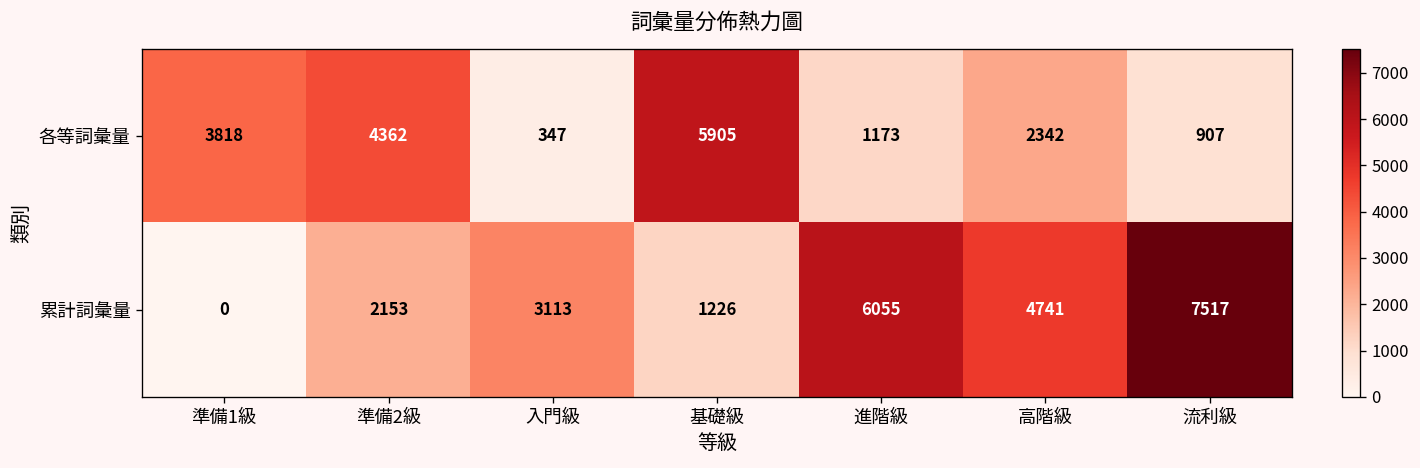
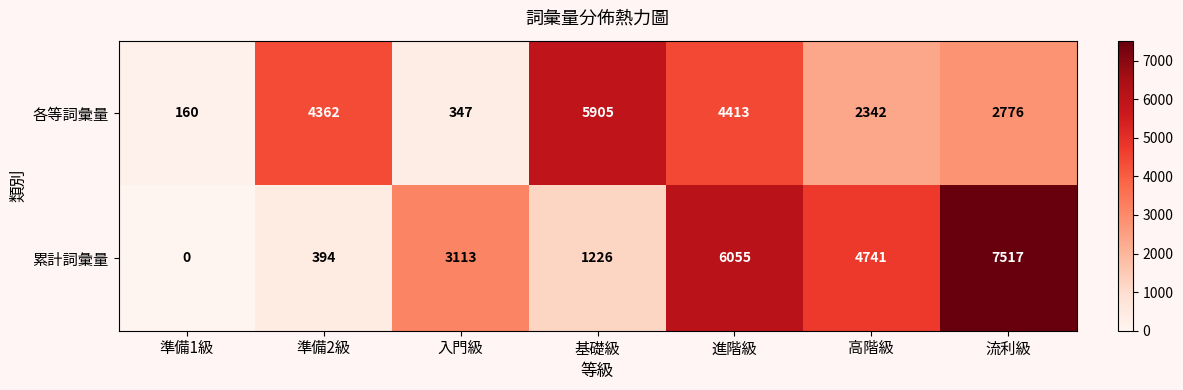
各等詞彙量, 準備1級: 3818 -> 160
各等詞彙量, 進階級: 1173 -> 4413
各等詞彙量, 流利級: 907 -> 2776
累計詞彙量, 準備2級: 2153 -> 394
